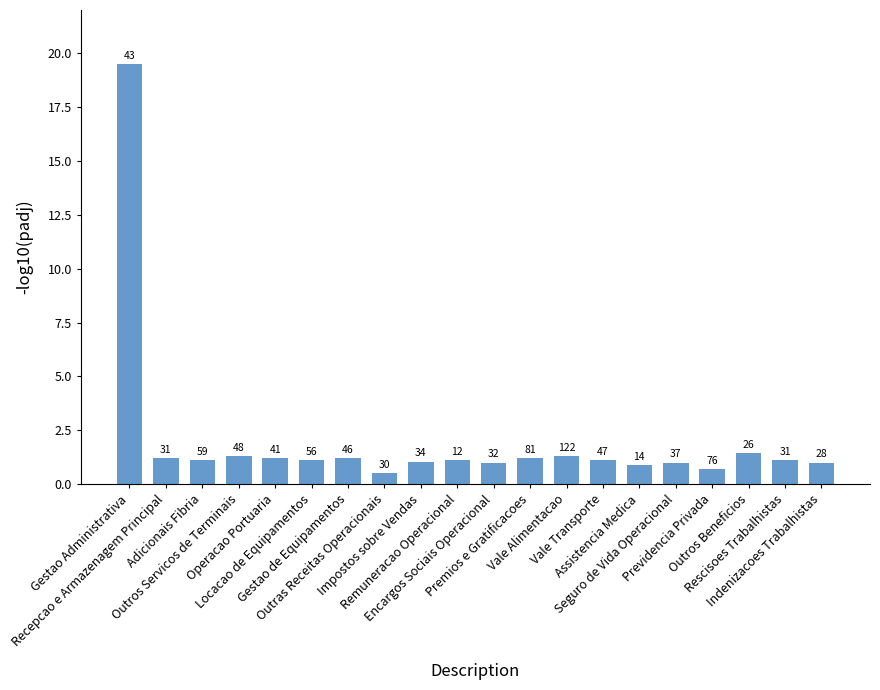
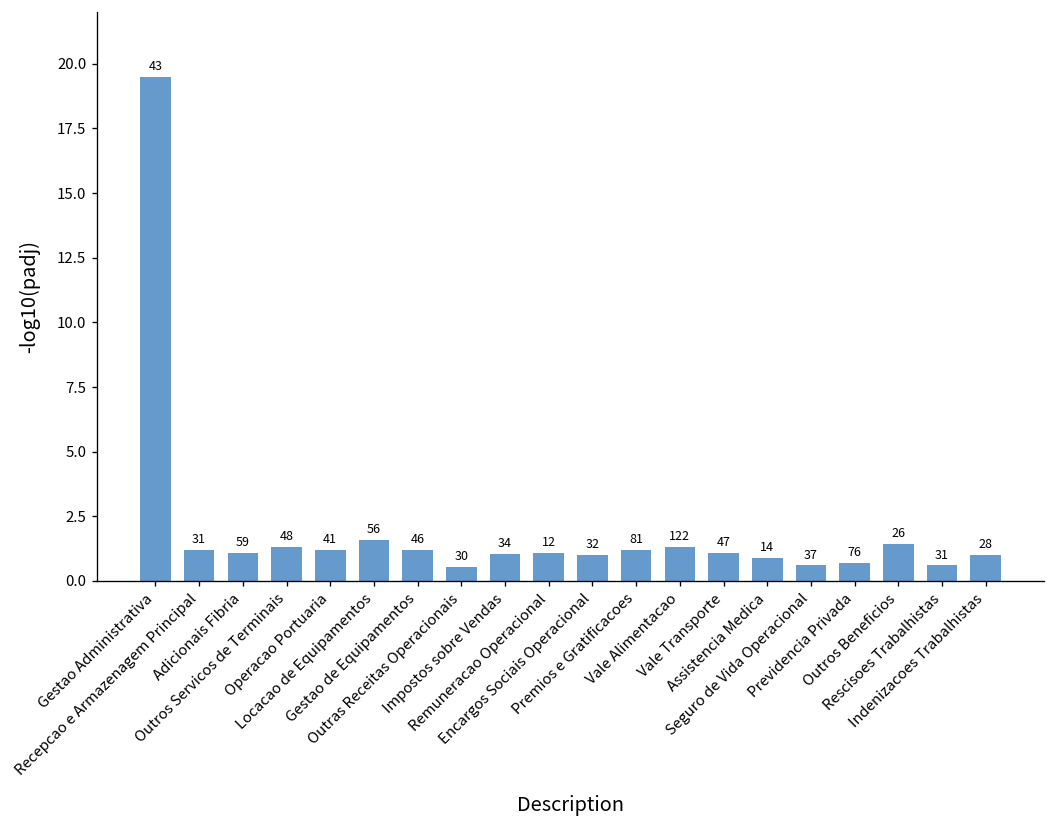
Locacao de Equipamentos: 1.1 -> 1.6
Seguro de Vida Operacional: 1.0 -> 0.6
Rescisoes Trabalhistas: 1.1 -> 0.6
